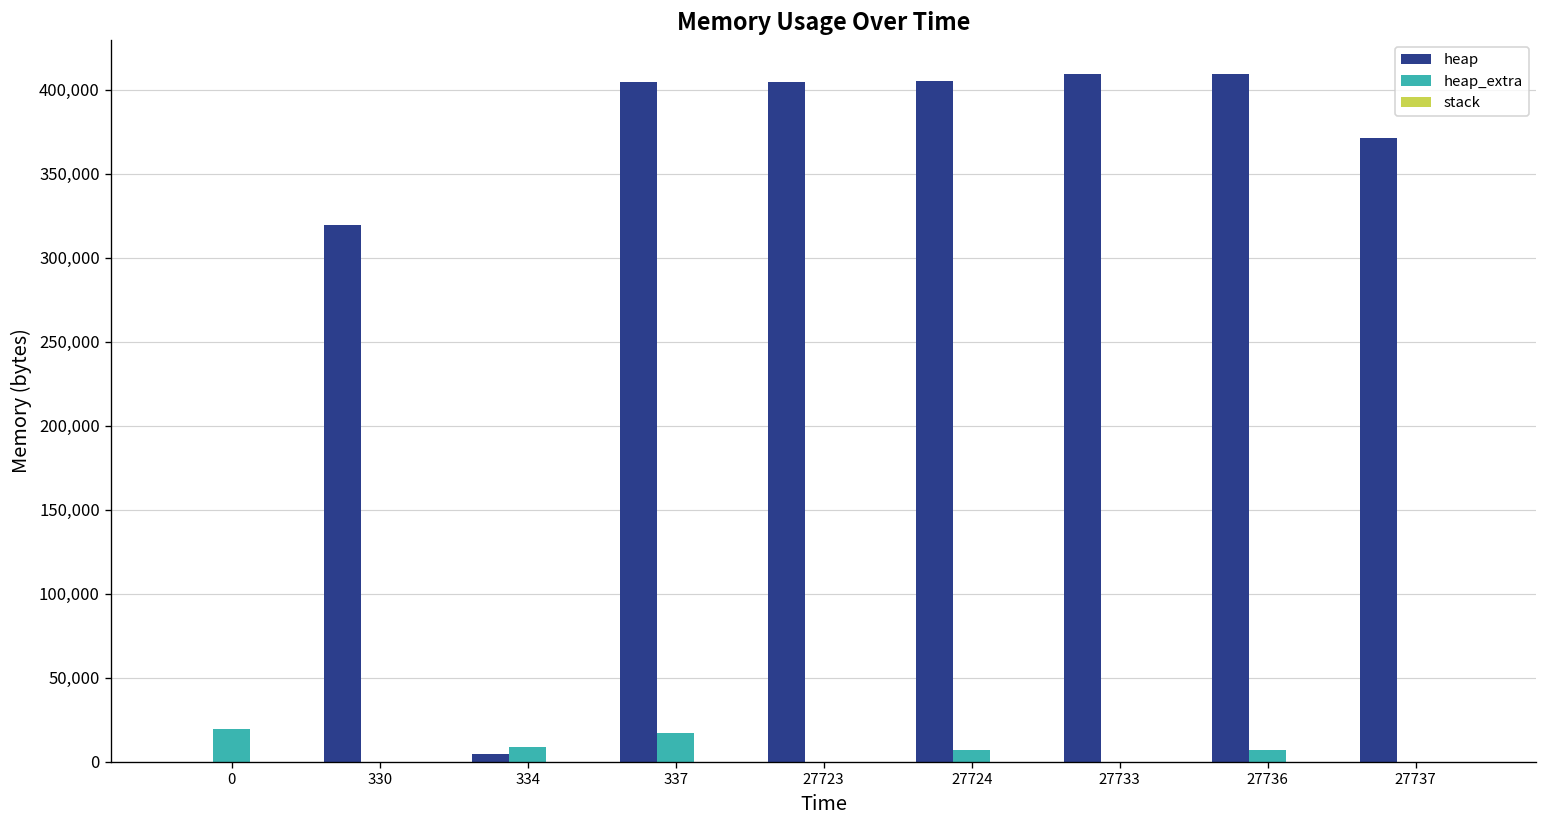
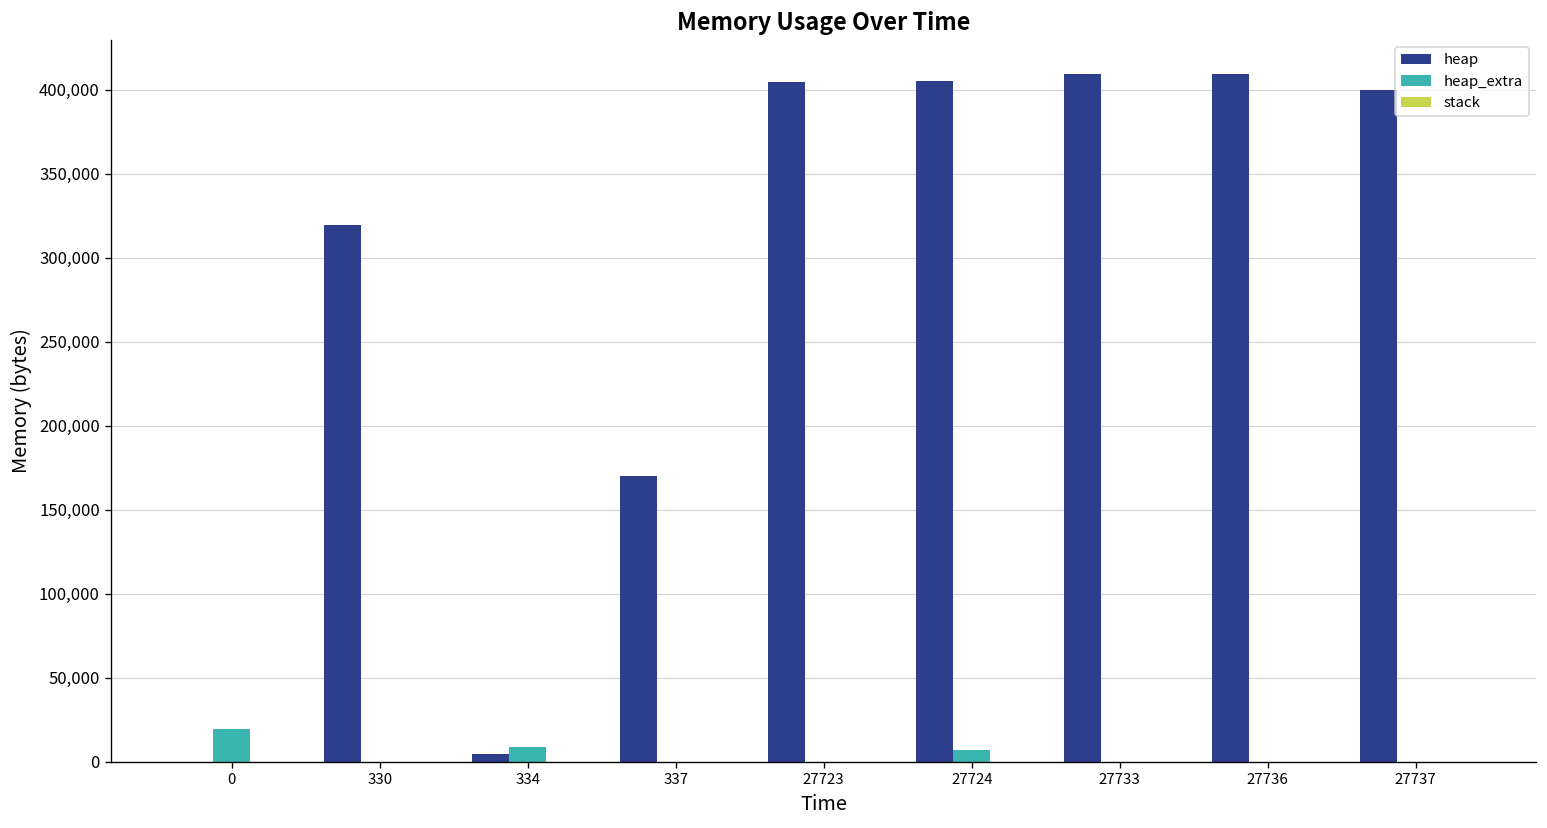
heap, 337: 405,000 -> 170,000
heap_extra, 337: 17,000 -> 0
heap_extra, 27736: 7,000 -> 0
heap, 27737: 371,000 -> 400,000
